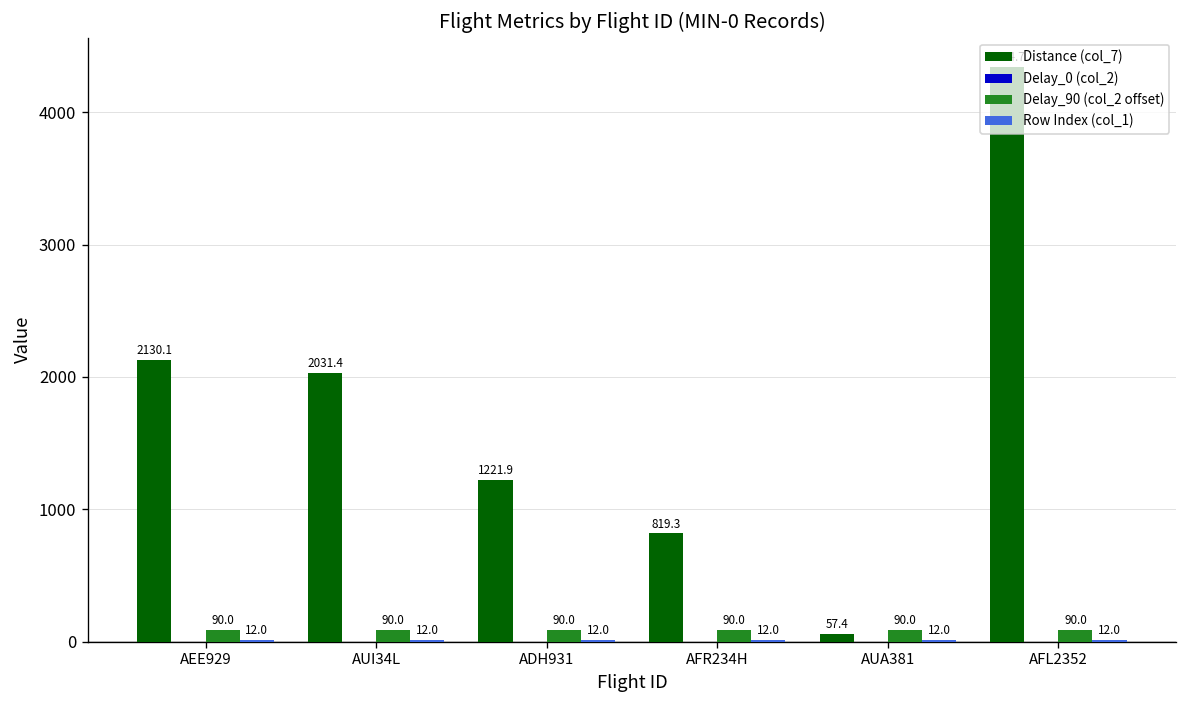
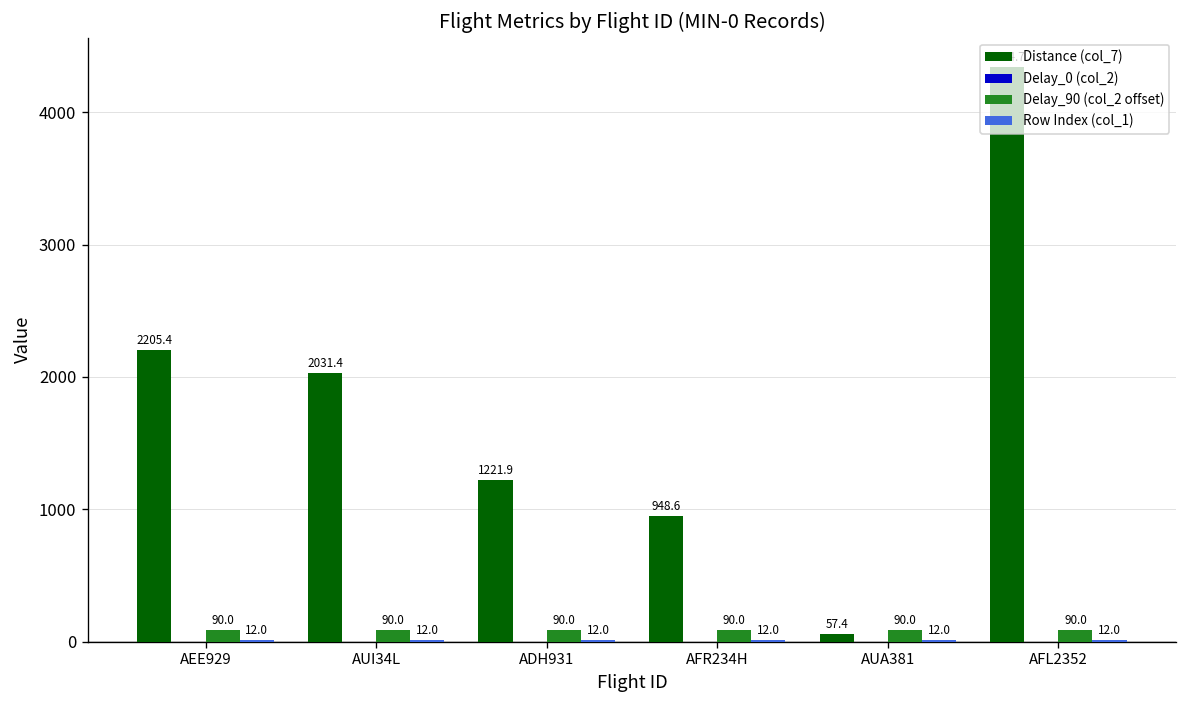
Distance (col_7), AEE929: 2130.1 -> 2205.4
Distance (col_7), AFR234H: 819.3 -> 948.6
